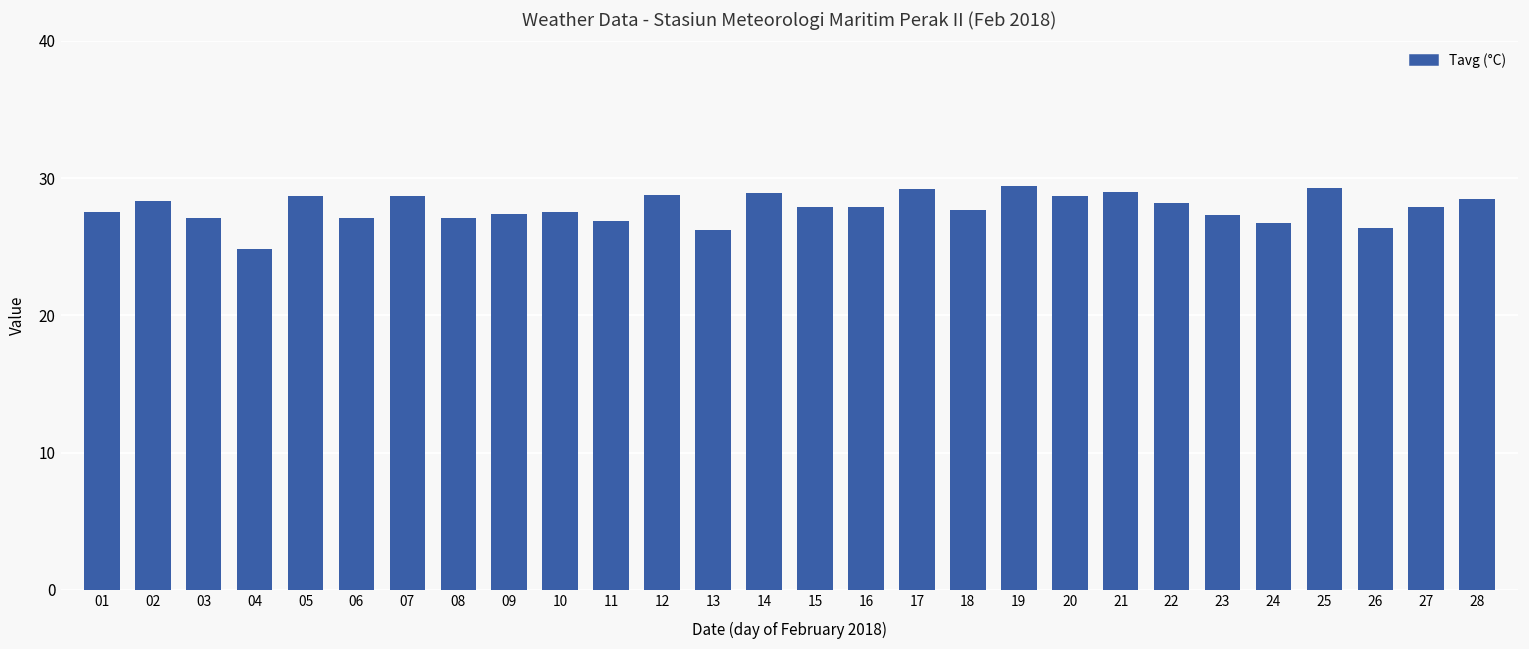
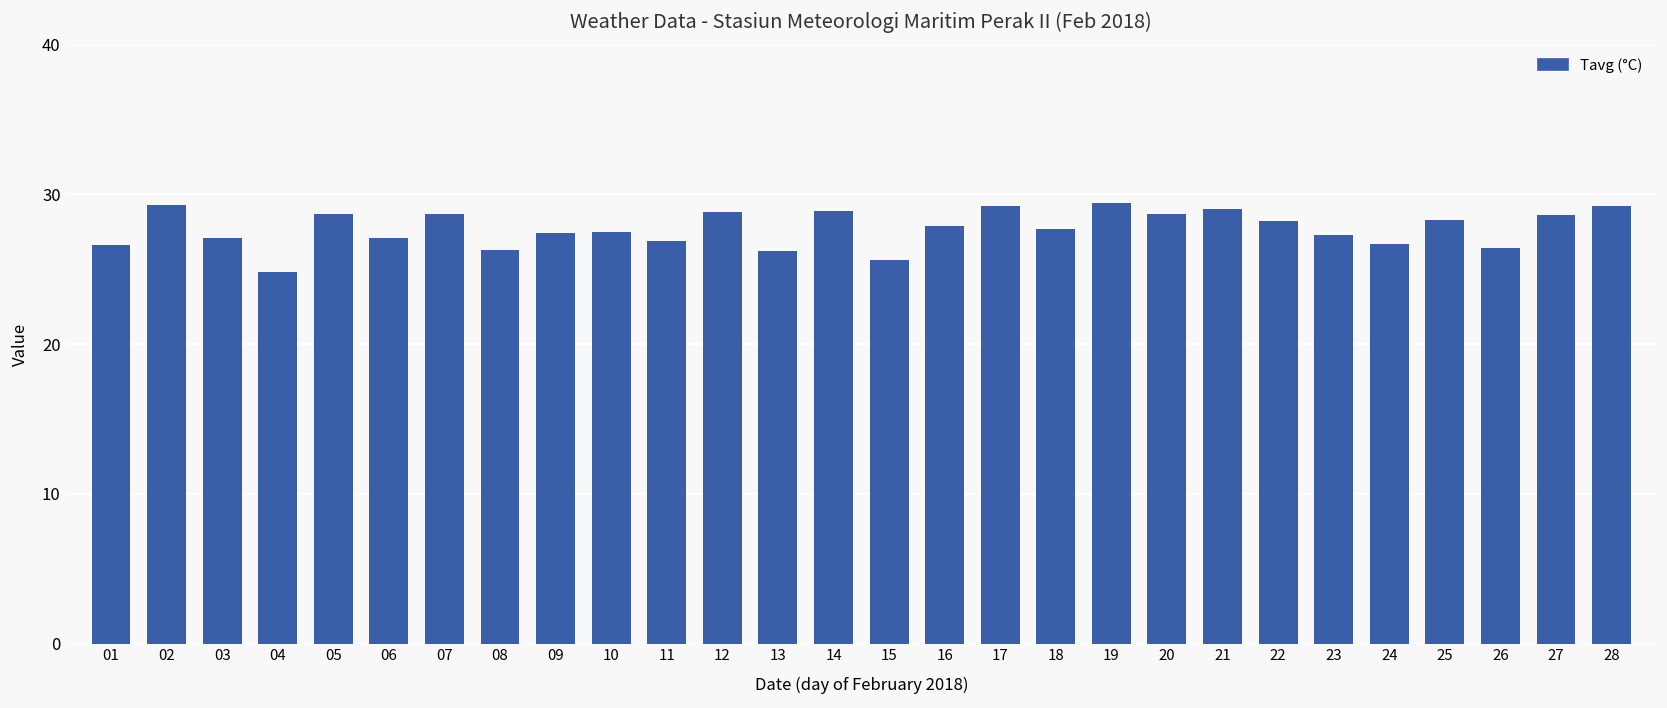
01: 27.5 -> 26.6
02: 28.3 -> 29.3
08: 27.1 -> 26.3
15: 27.9 -> 25.6
25: 29.3 -> 28.3
27: 27.9 -> 28.6
28: 28.5 -> 29.2
